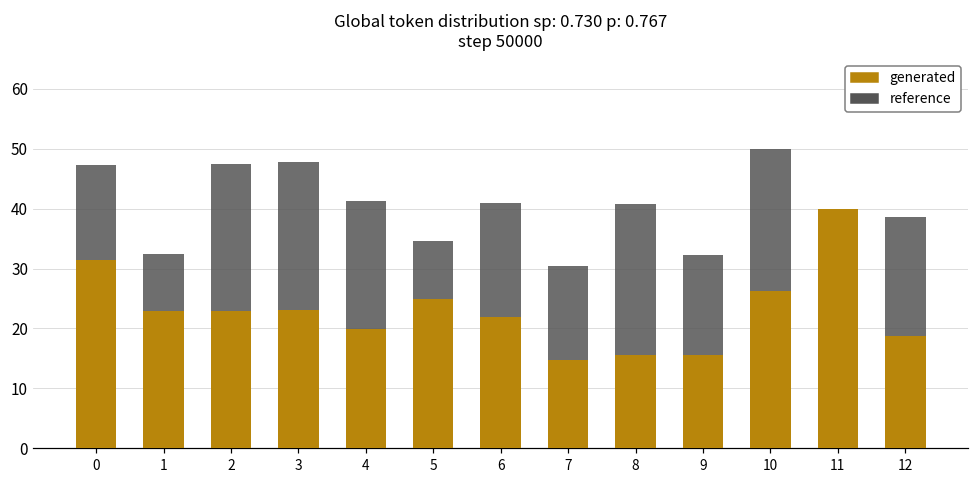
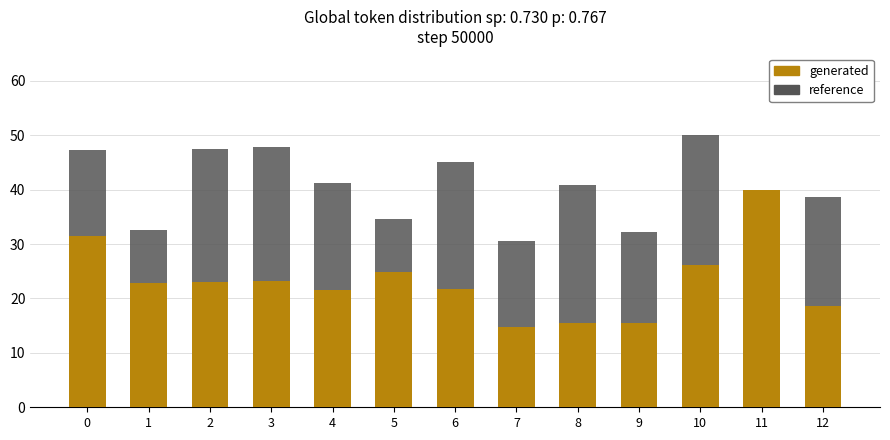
generated, 4: 20 -> 22
reference, 6: 41 -> 45
